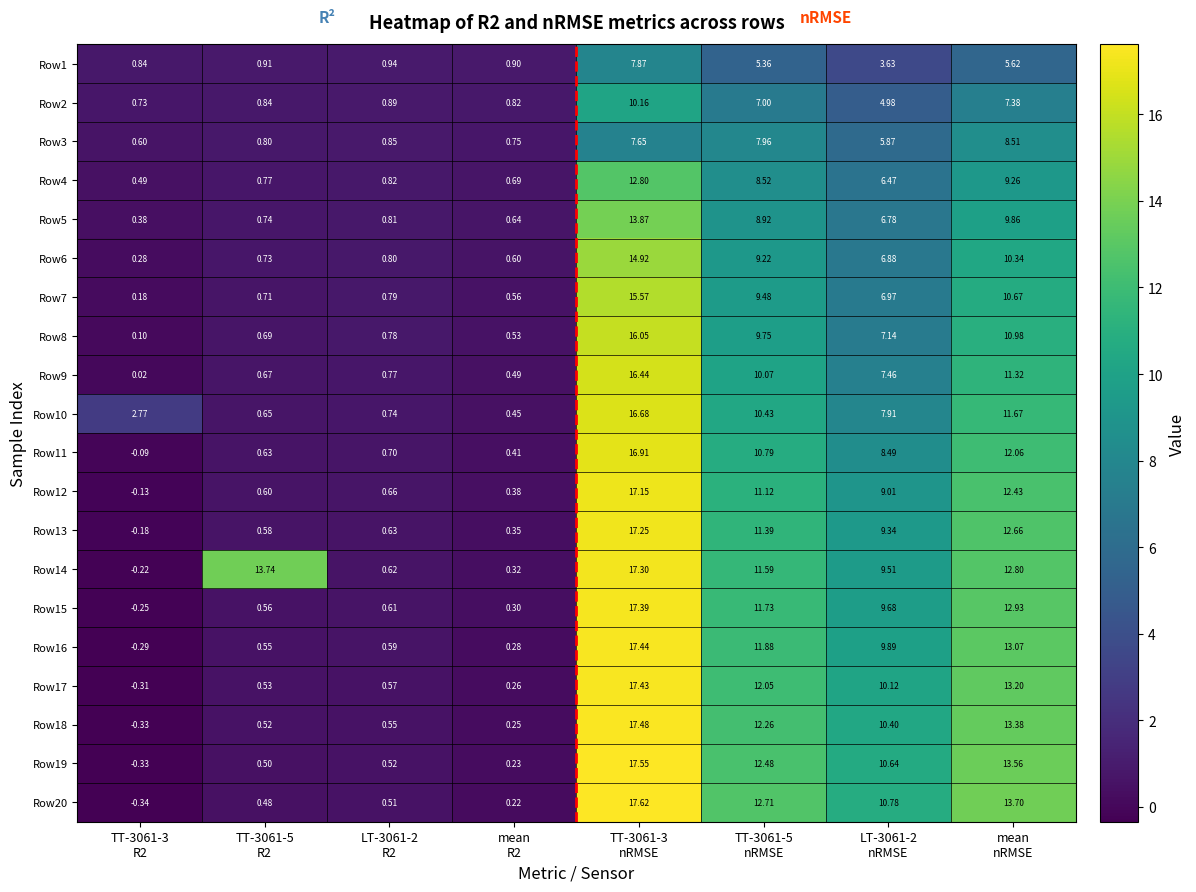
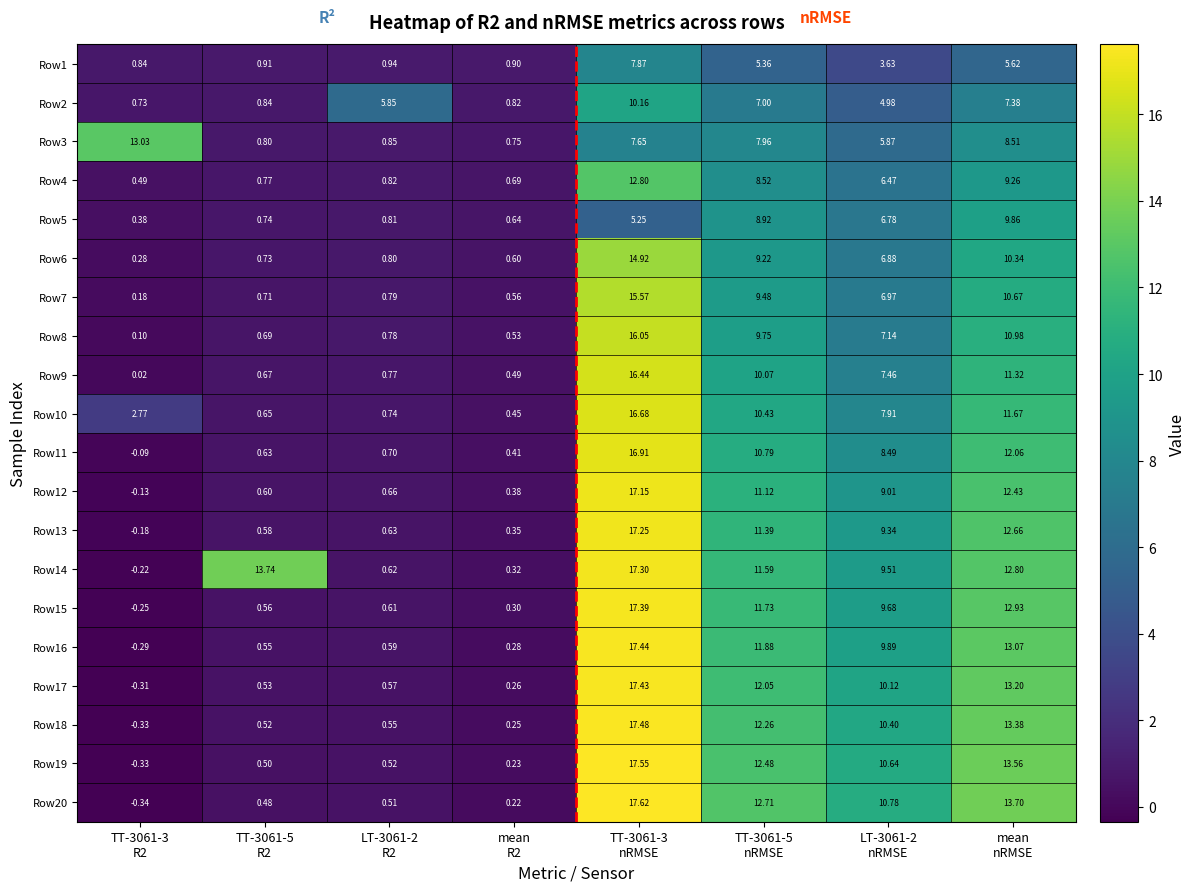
Row2, LT-3061-2 R2: 0.89 -> 5.85
Row3, TT-3061-3 R2: 0.60 -> 13.03
Row5, TT-3061-3 nRMSE: 13.87 -> 5.25
